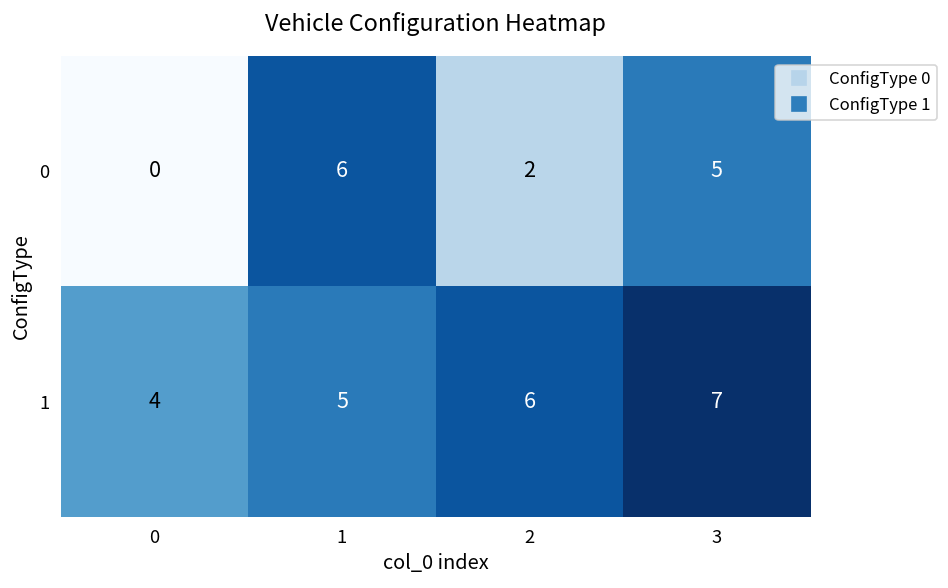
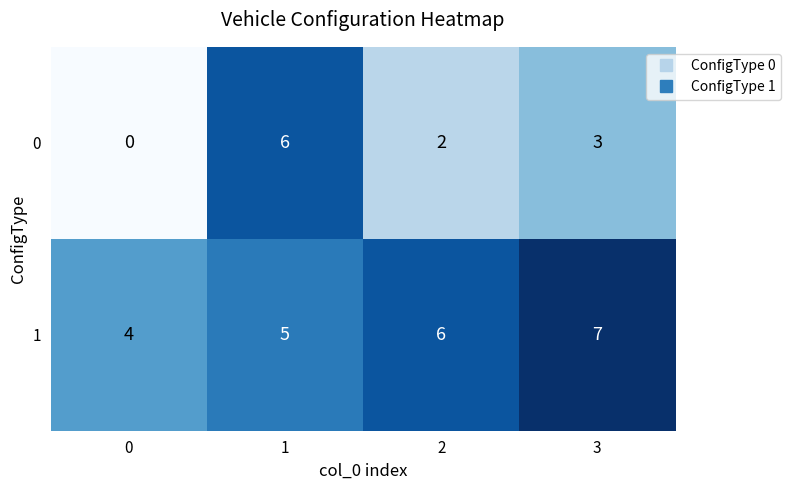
0, 3: 5 -> 3
